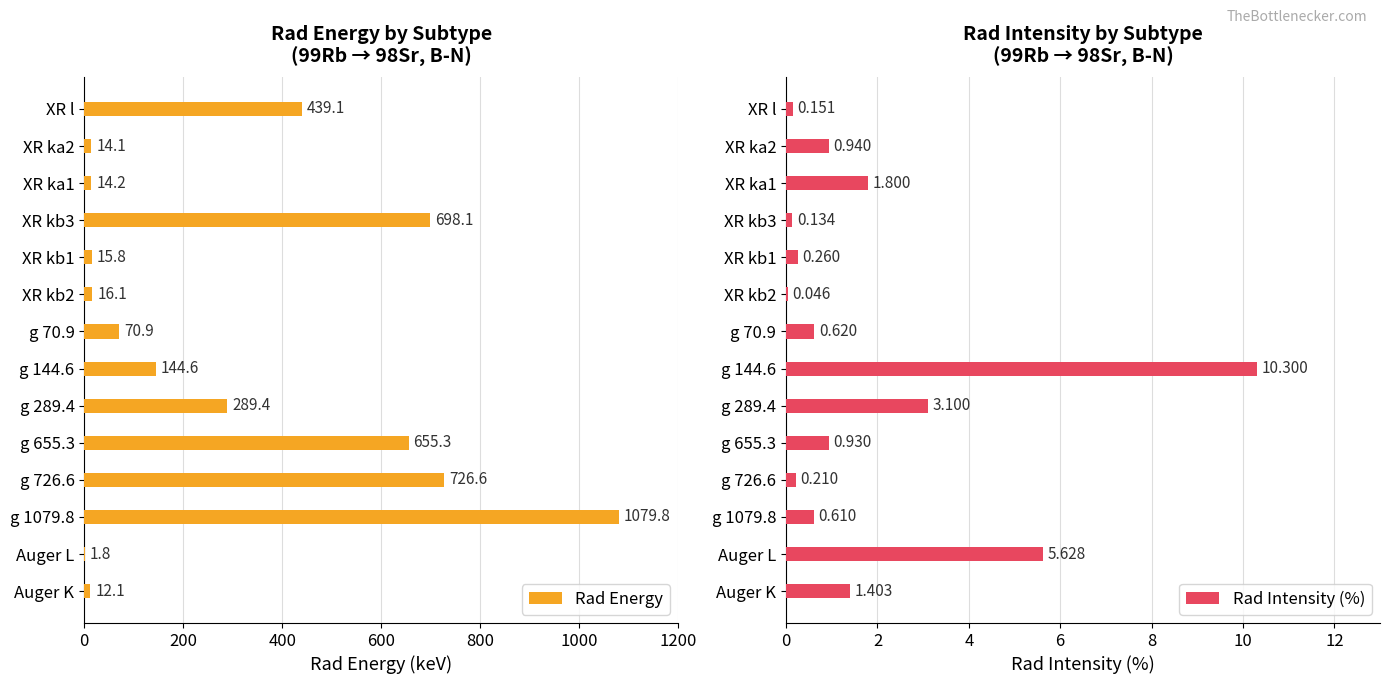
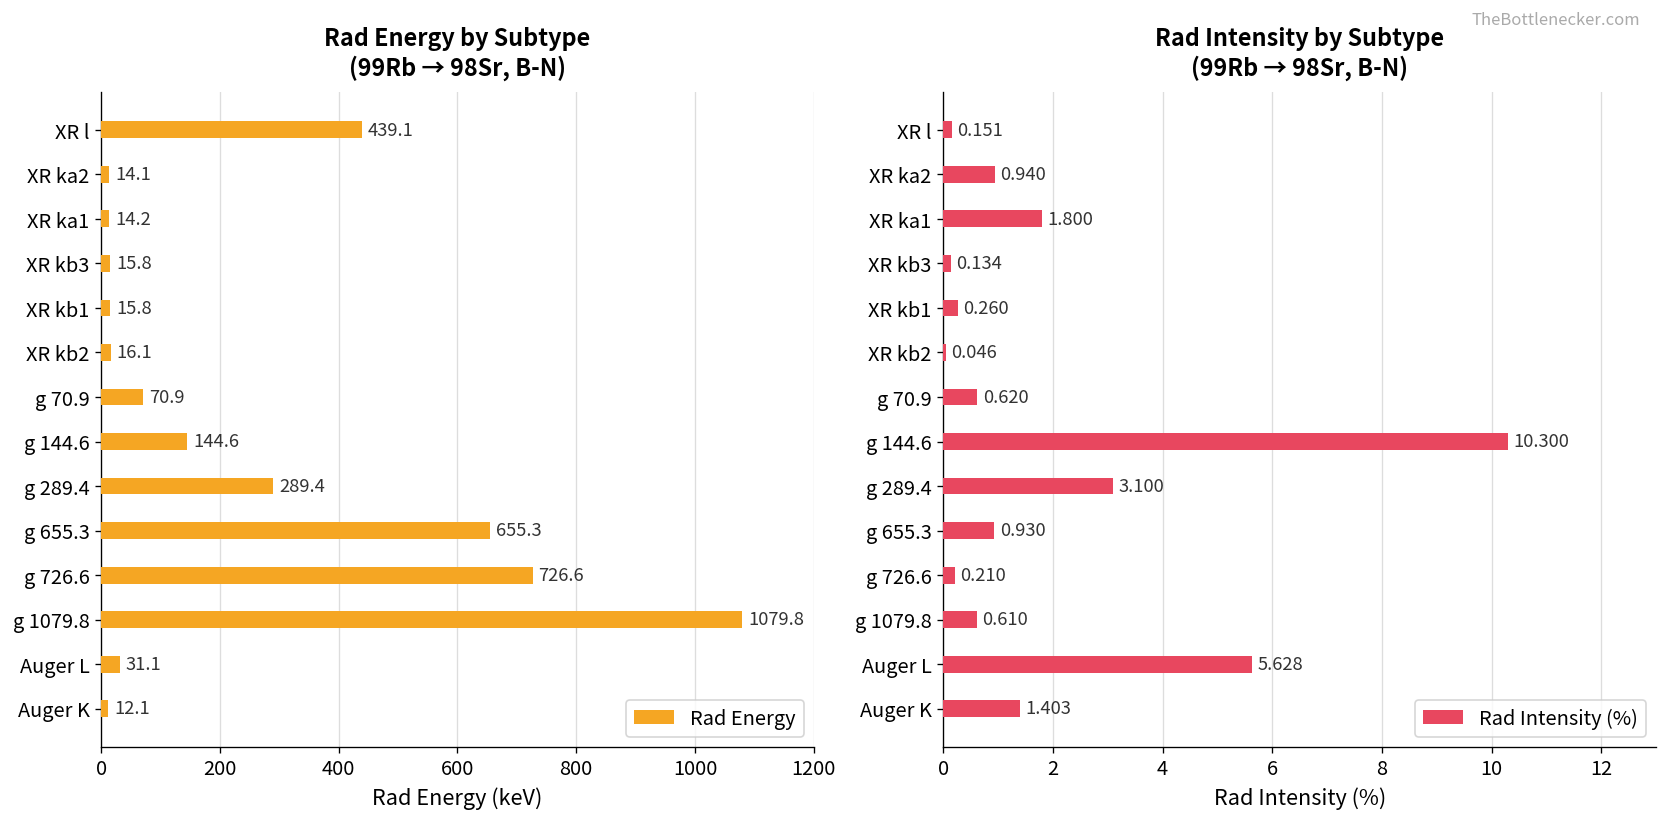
Rad Energy by Subtype (99Rb → 98Sr, B-N), XR kb3: 698.1 -> 15.8
Rad Energy by Subtype (99Rb → 98Sr, B-N), Auger L: 1.8 -> 31.1
